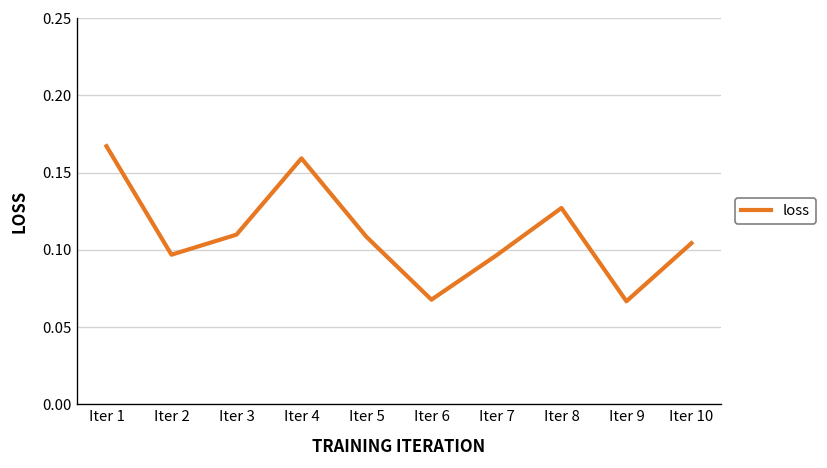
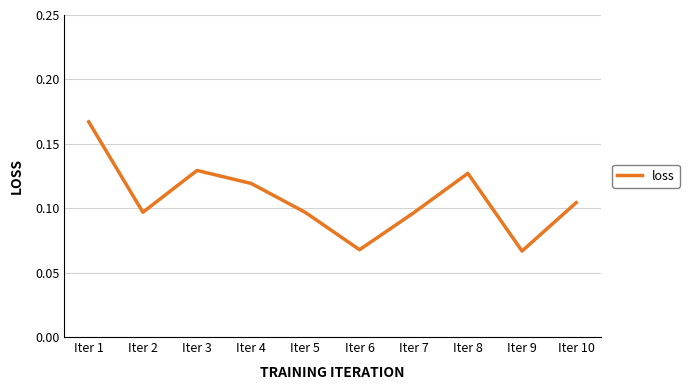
Iter 3: 0.110 -> 0.129
Iter 4: 0.159 -> 0.119
Iter 5: 0.108 -> 0.097
